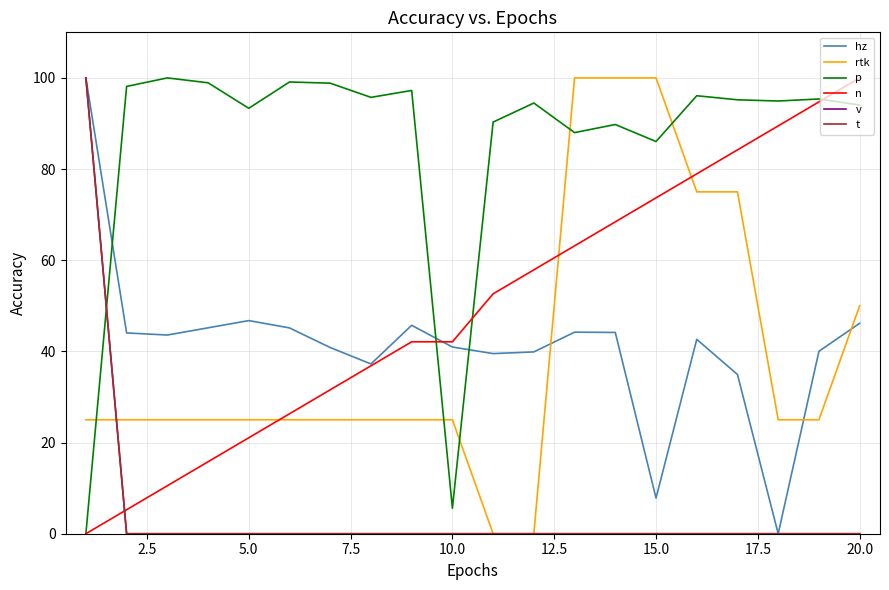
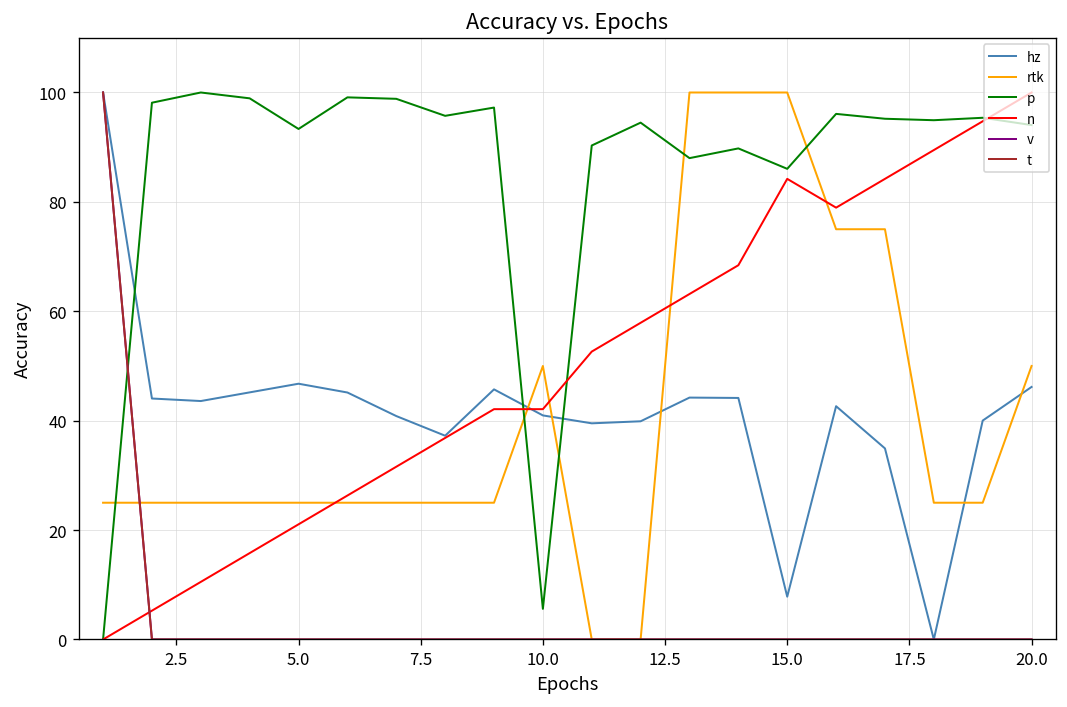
rtk, 10.0: 25 -> 50
n, 15.0: 74 -> 84
